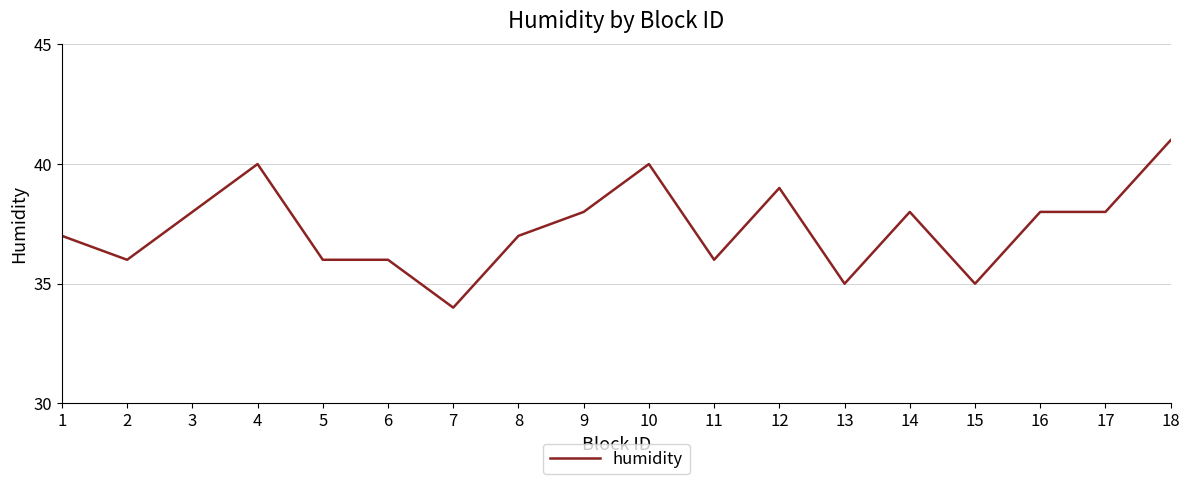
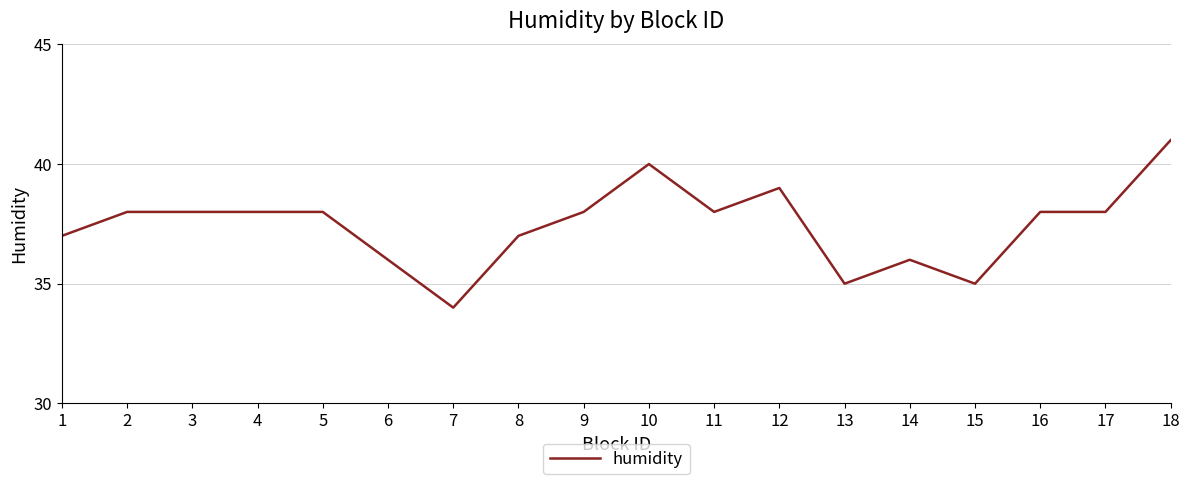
2: 36 -> 38
4: 40 -> 38
5: 36 -> 38
11: 36 -> 38
14: 38 -> 36
